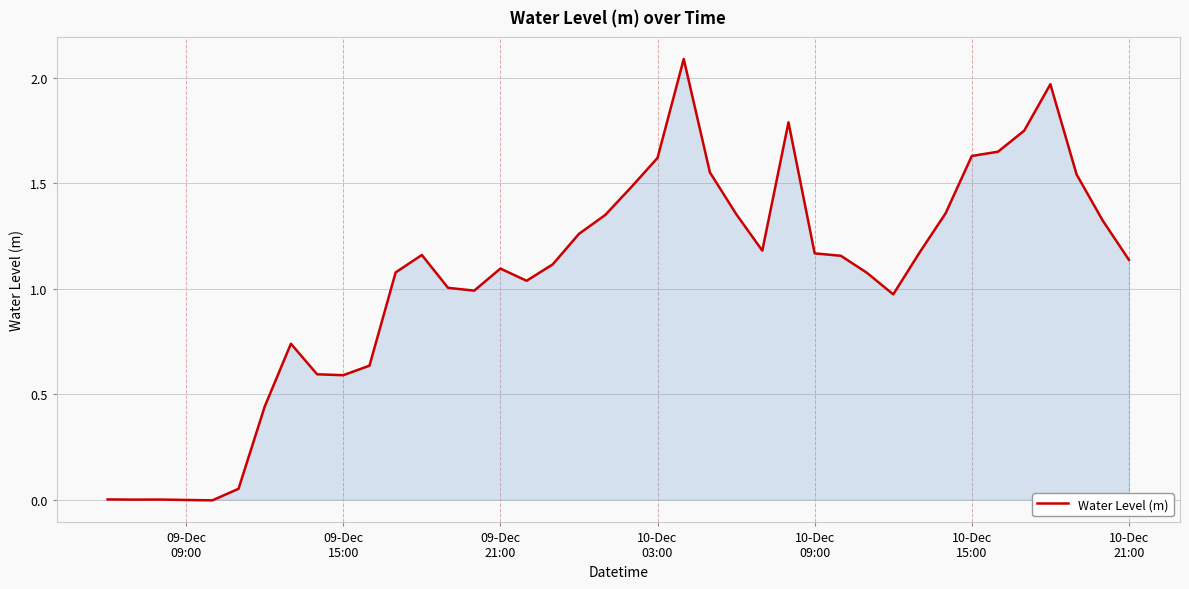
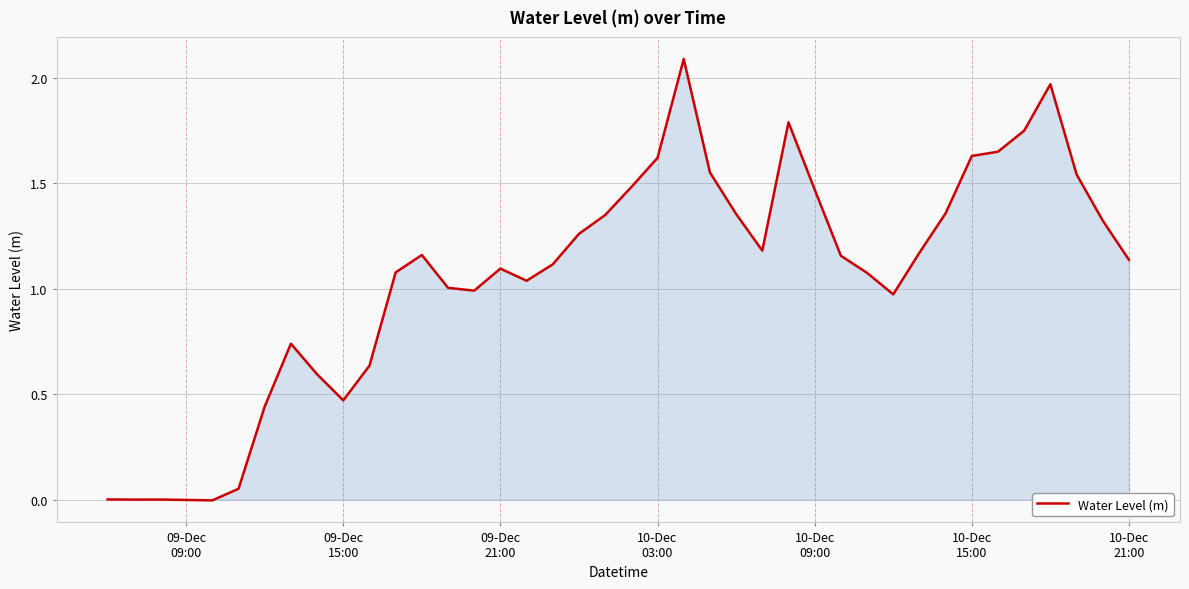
09-Dec 15:00: 0.59 -> 0.47
10-Dec 09:00: 1.17 -> 1.47
